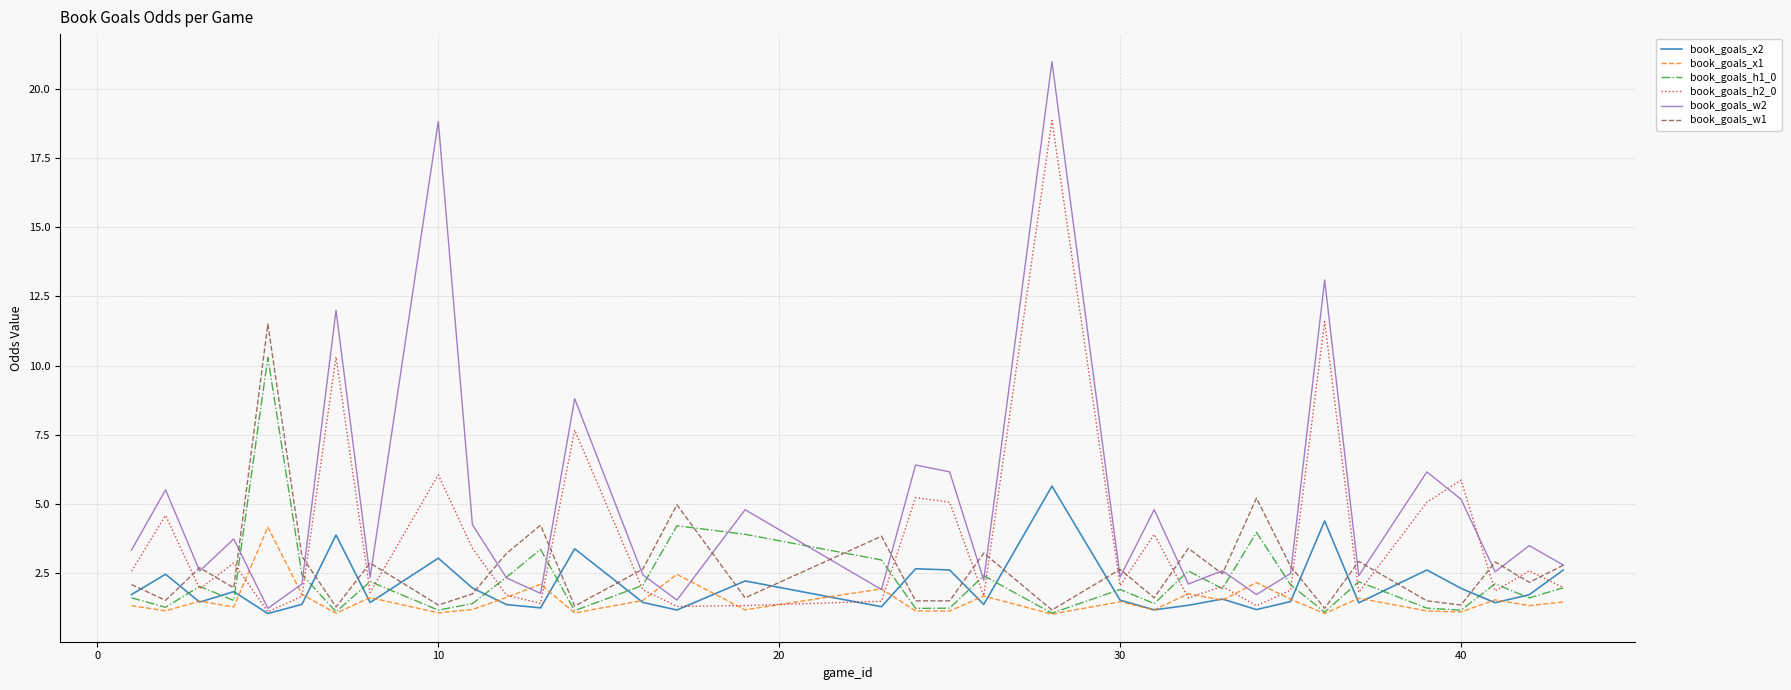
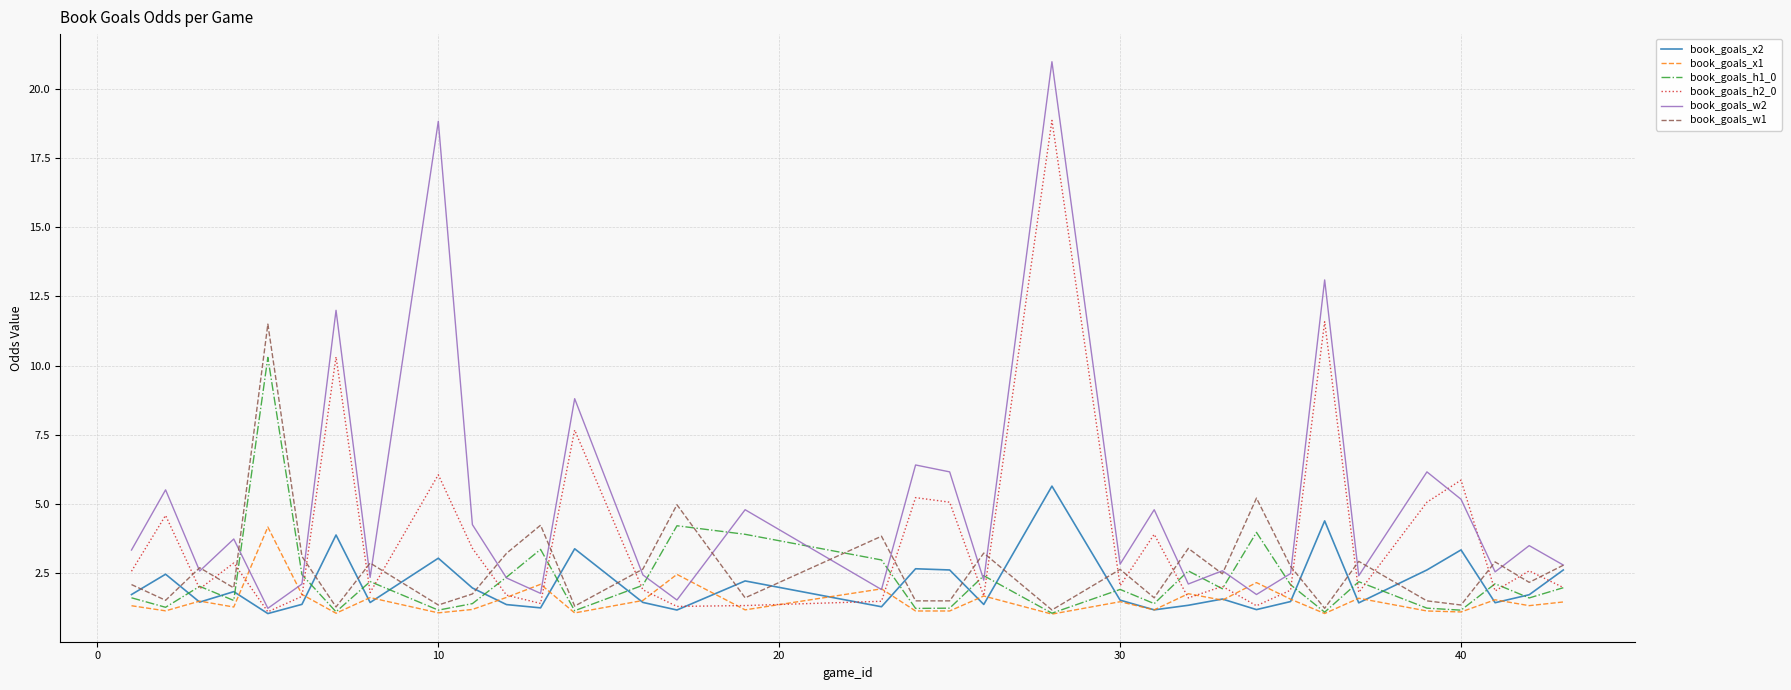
book_goals_w2, 30: 2.3 -> 2.8
book_goals_x2, 40: 1.9 -> 3.3
